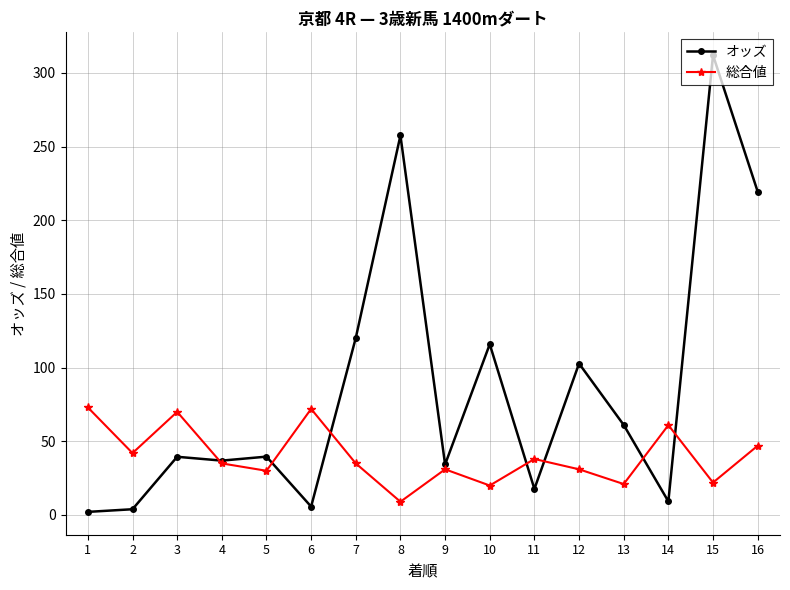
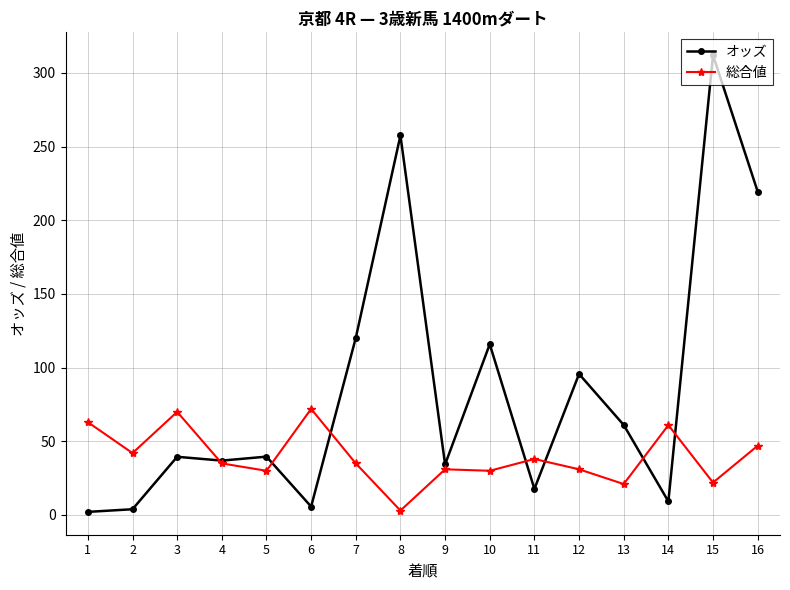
総合値, 1: 73 -> 63
総合値, 8: 9 -> 3
総合値, 10: 20 -> 30
オッズ, 12: 103 -> 96
